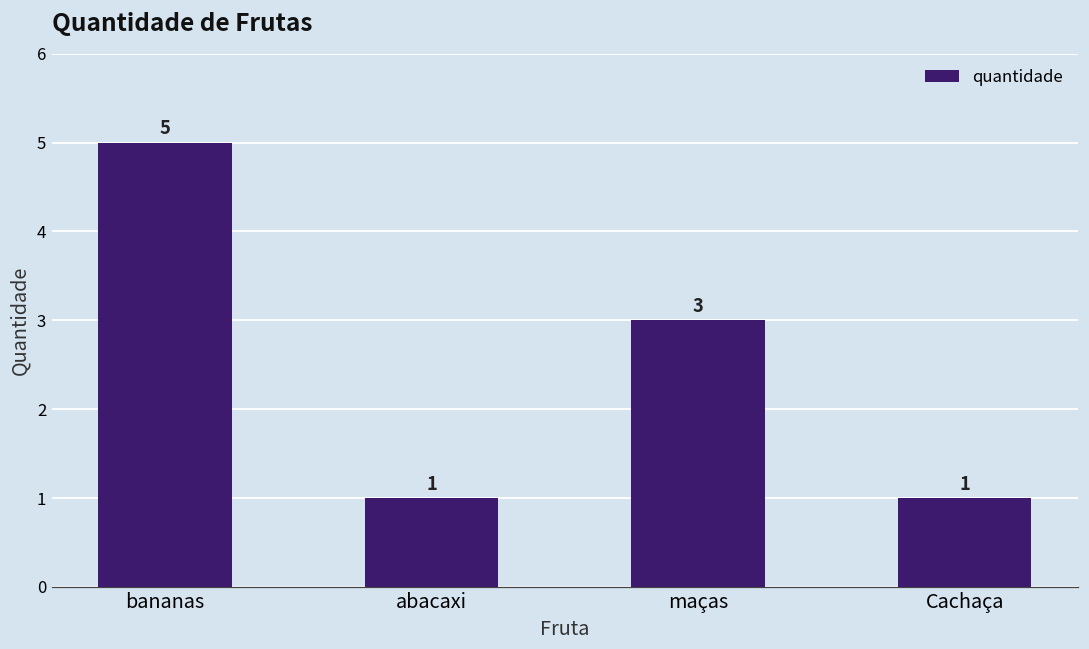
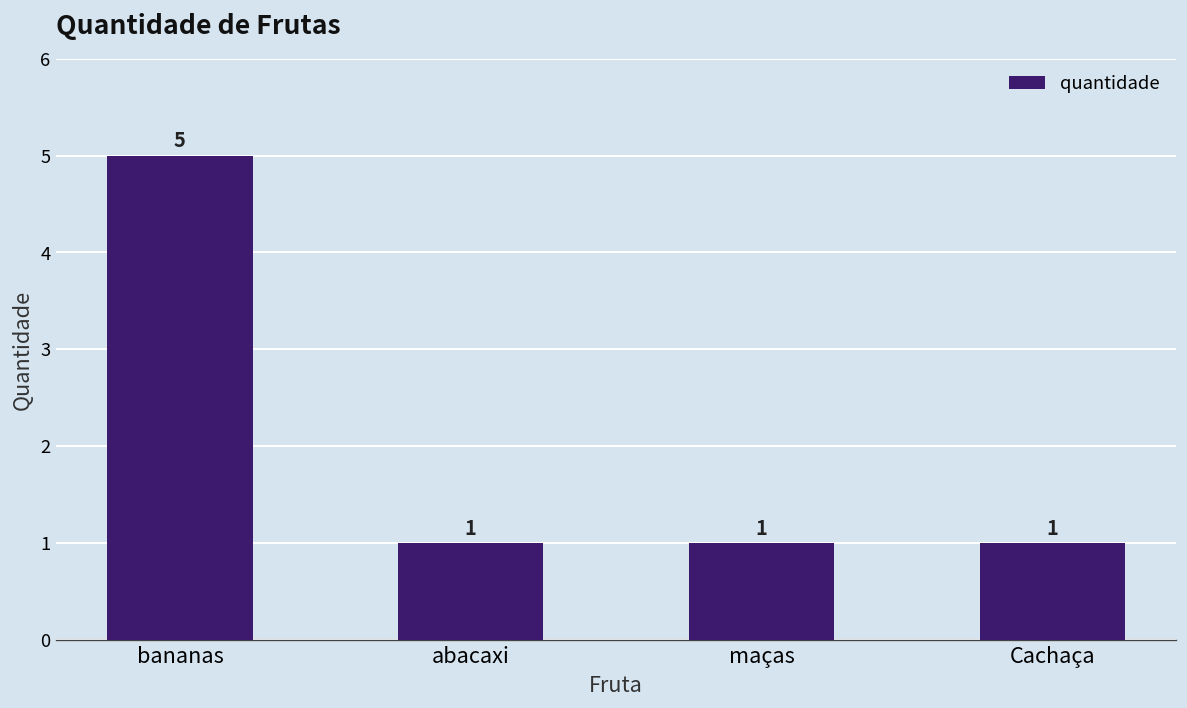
maças: 3 -> 1
